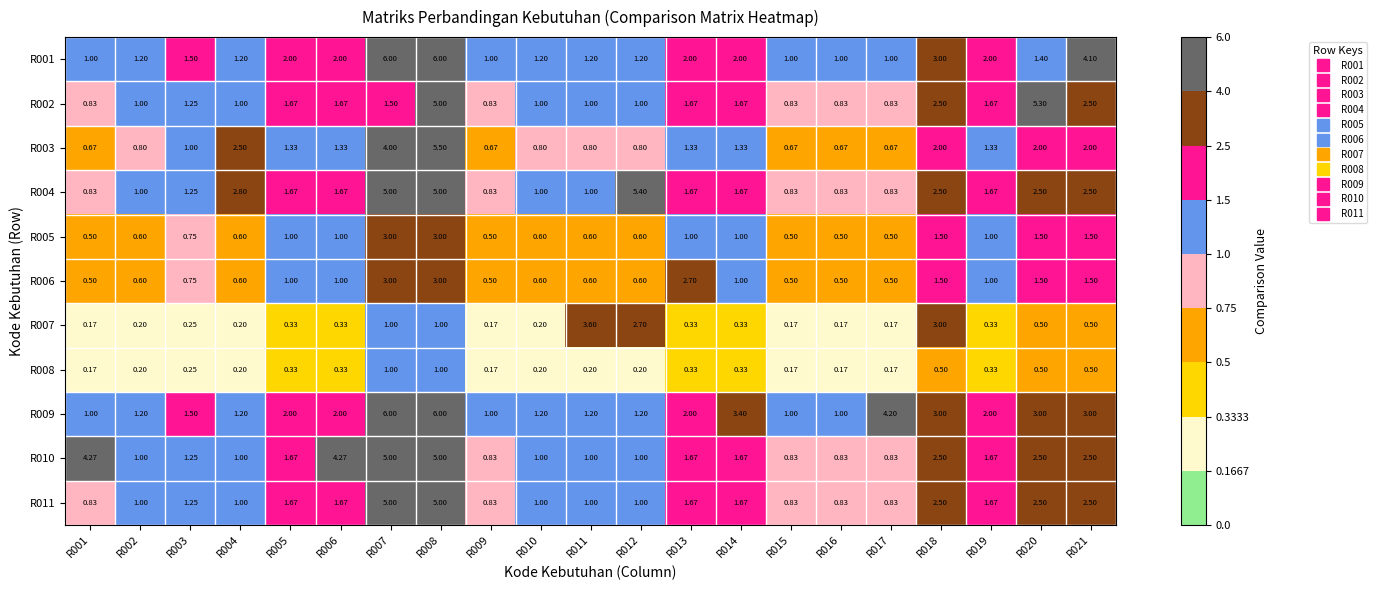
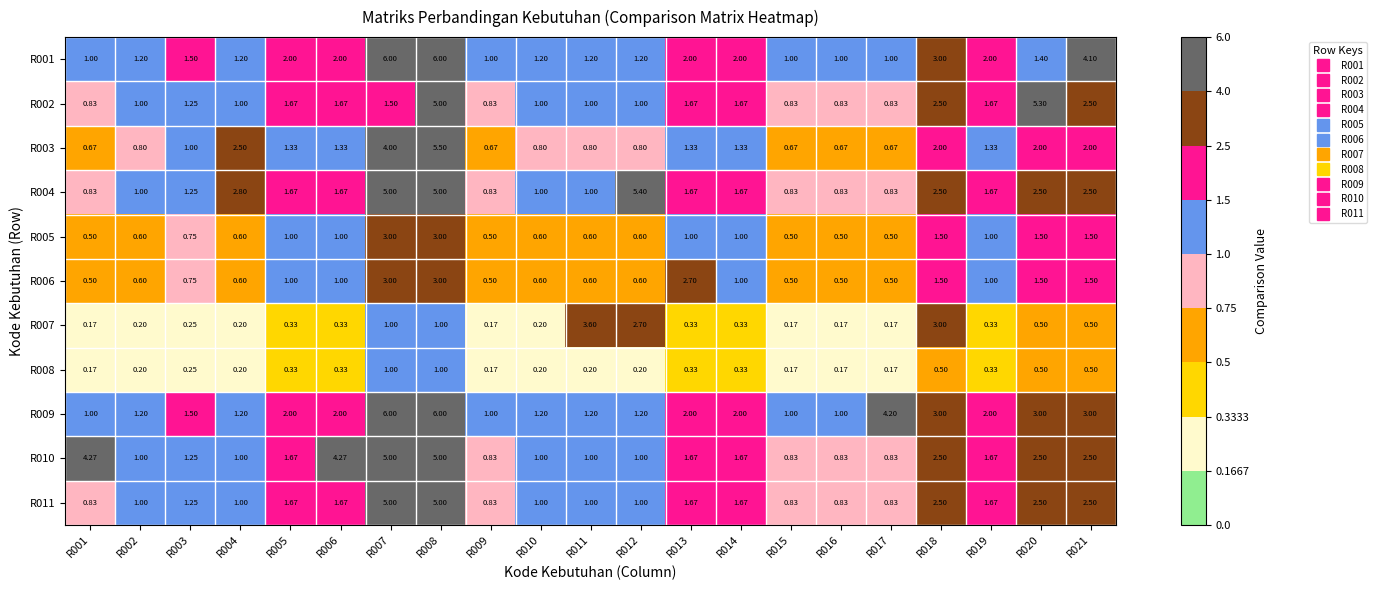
R009, R014: 3.40 -> 2.00
